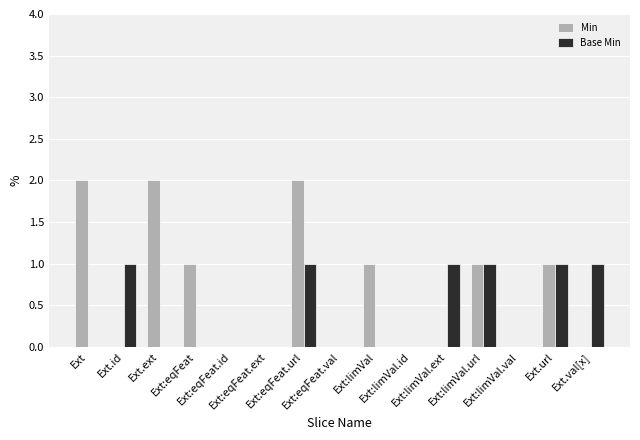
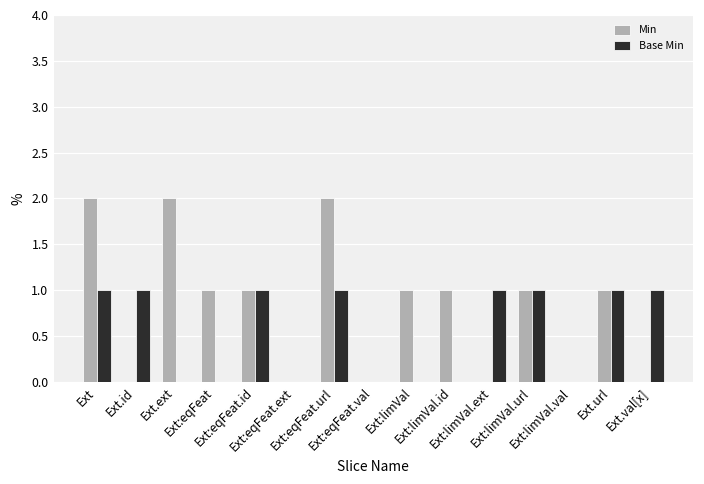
Base Min, Ext: 0 -> 1
Min, Ext:eqFeat.id: 0 -> 1
Base Min, Ext:eqFeat.id: 0 -> 1
Min, Ext:limVal.id: 0 -> 1
